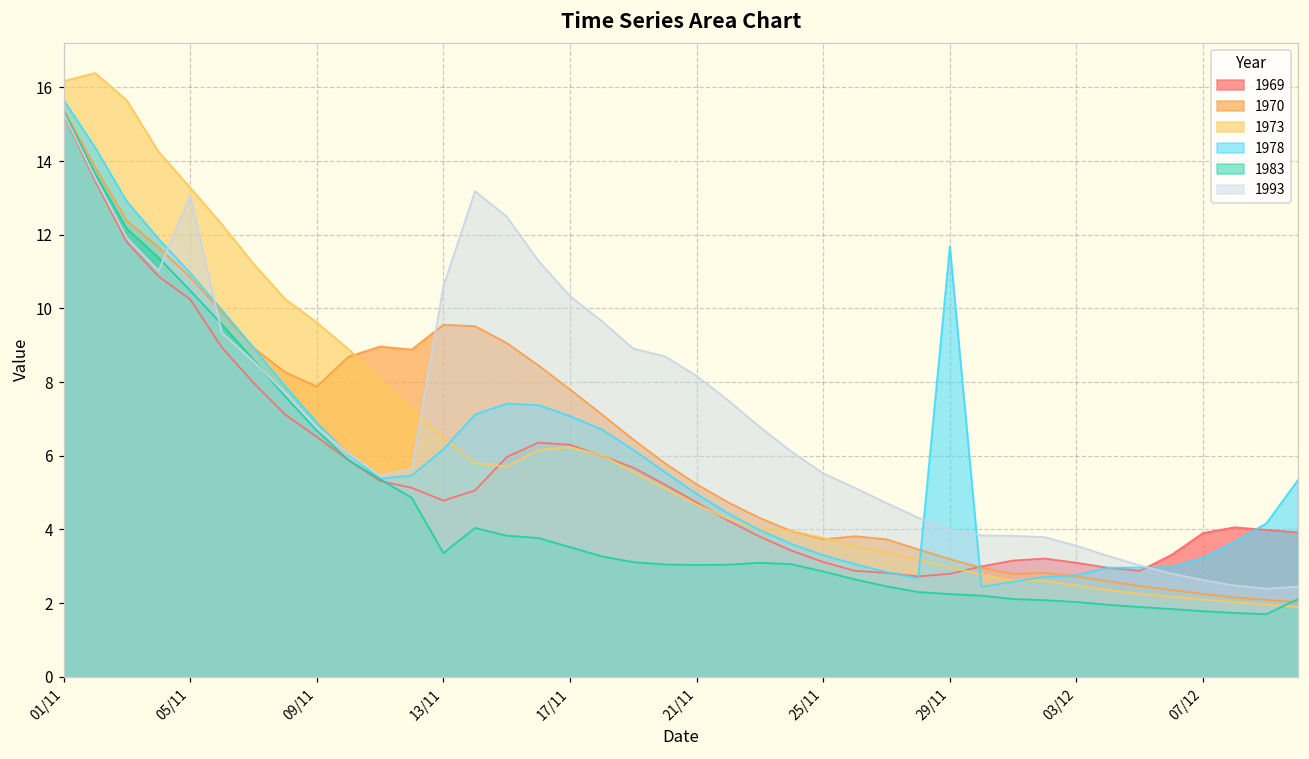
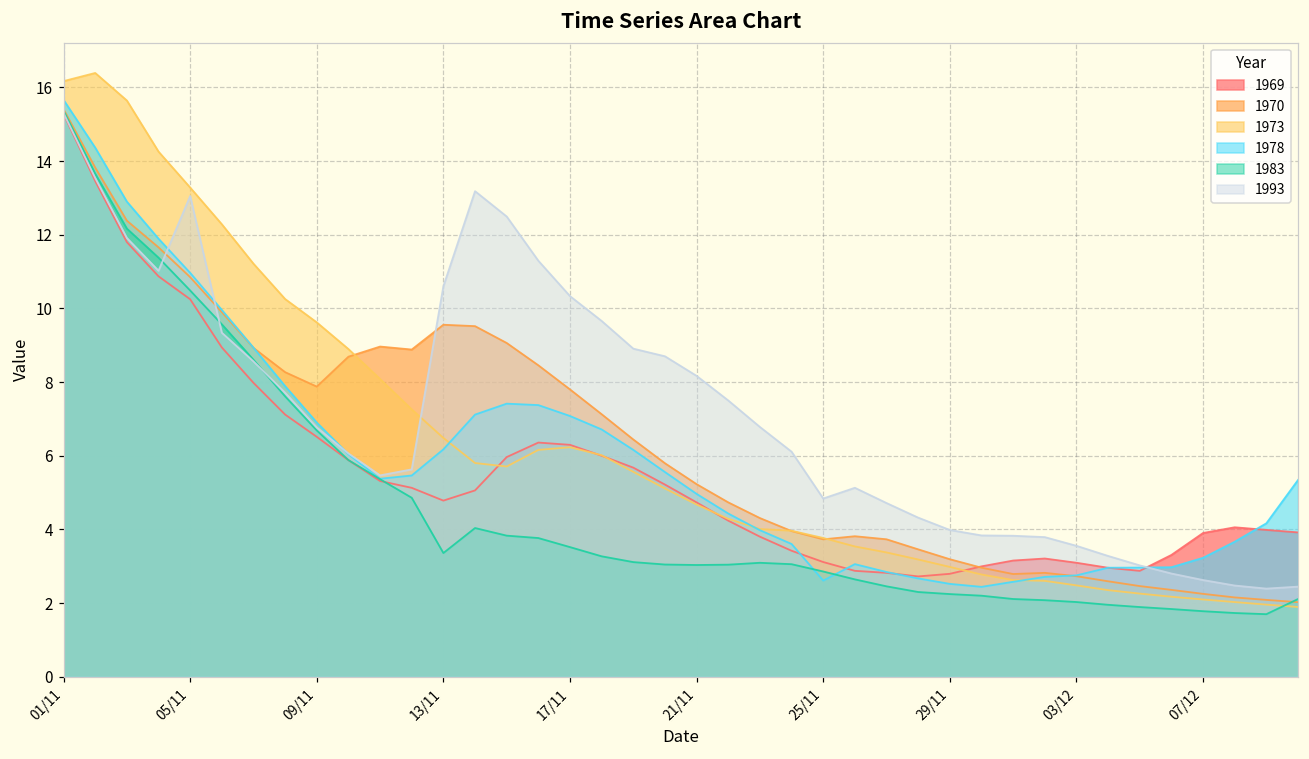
1978, 25/11: 3.3 -> 2.6
1993, 25/11: 5.5 -> 4.8
1978, 29/11: 11.7 -> 2.5
